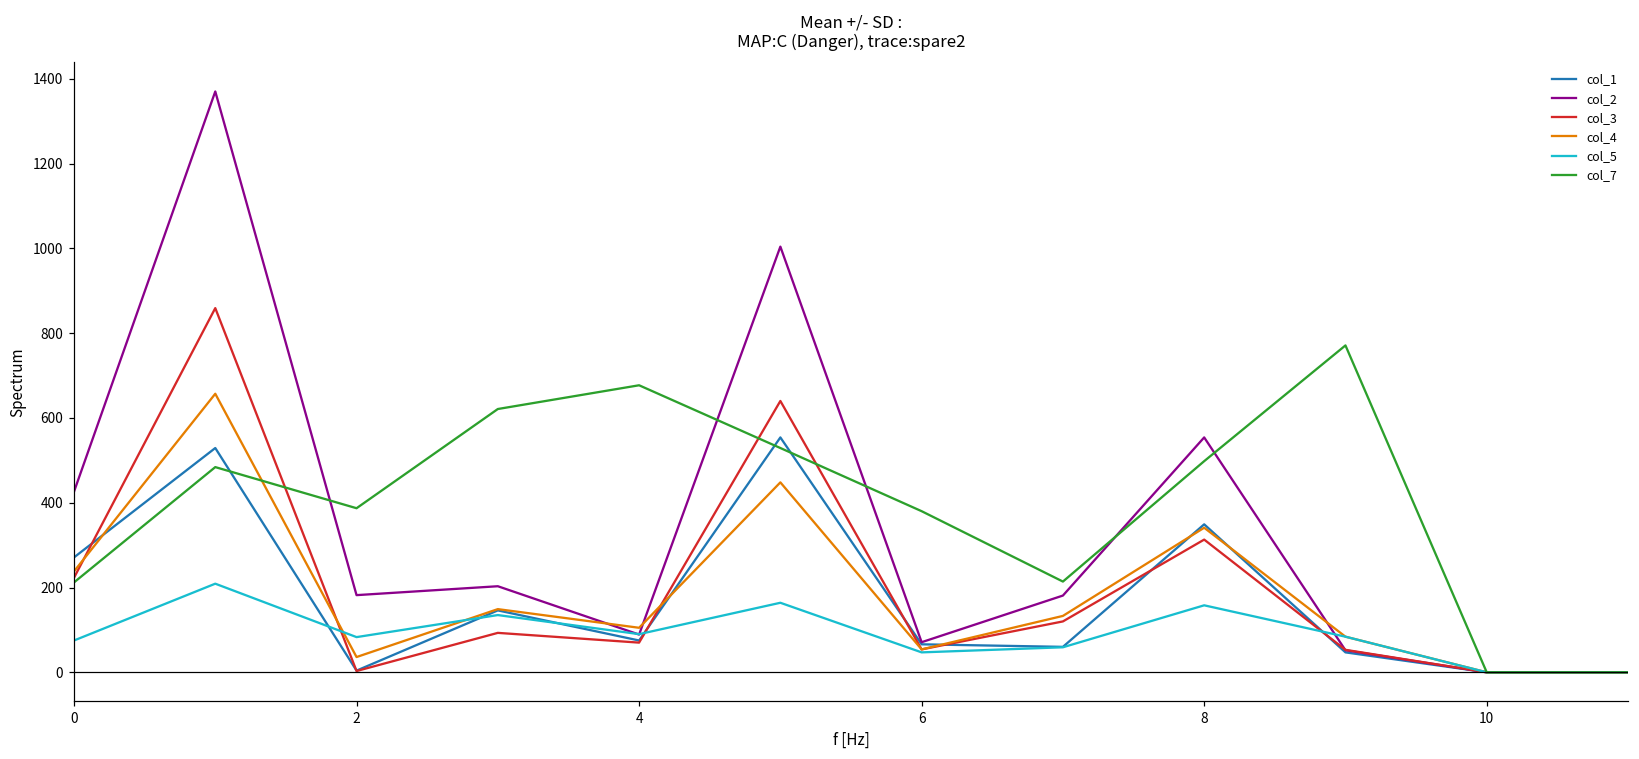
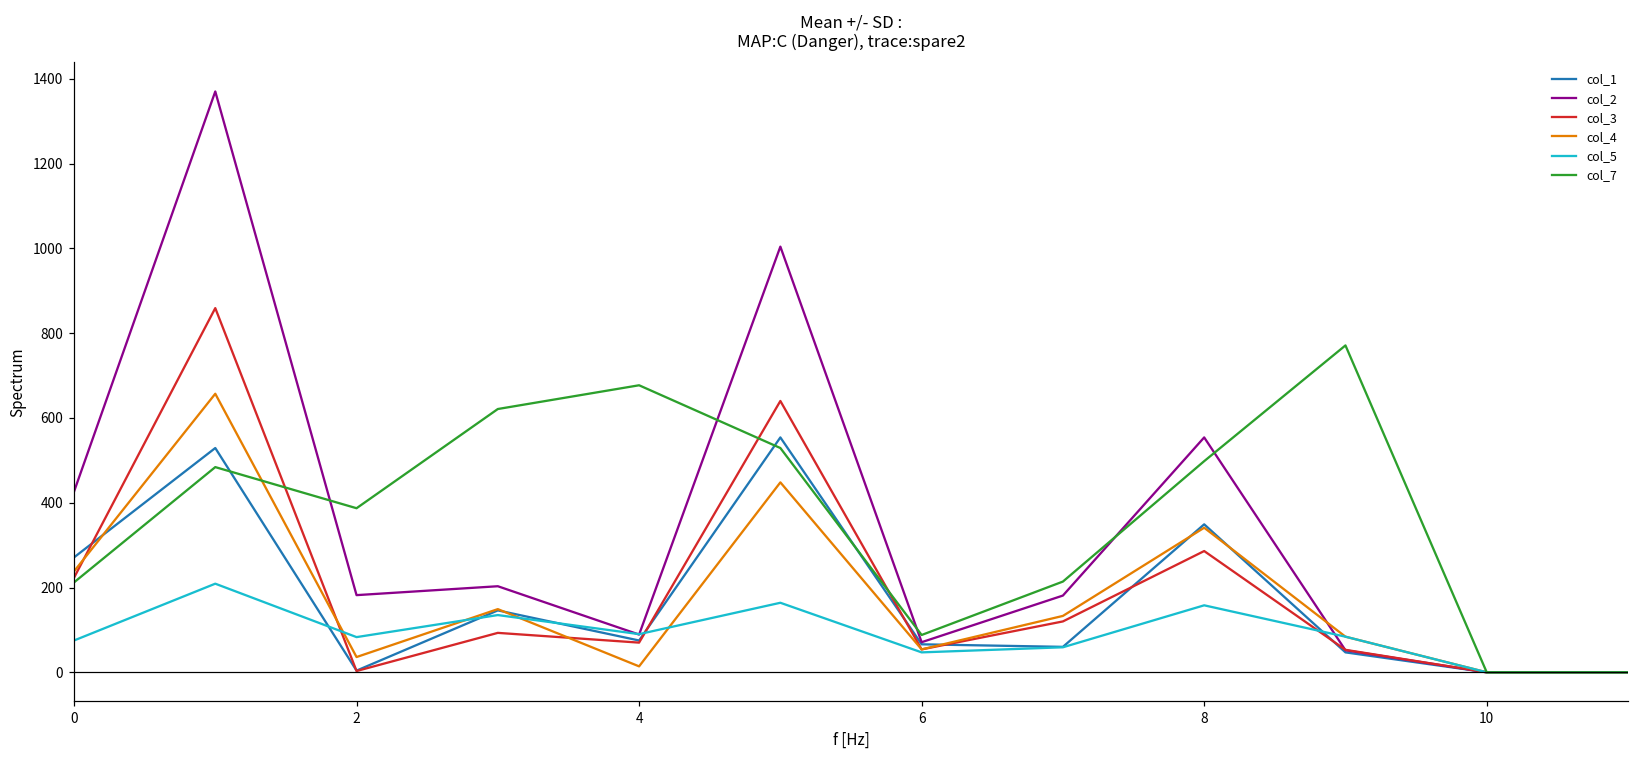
col_4, 4: 110 -> 10
col_7, 6: 380 -> 90
col_3, 8: 310 -> 290
